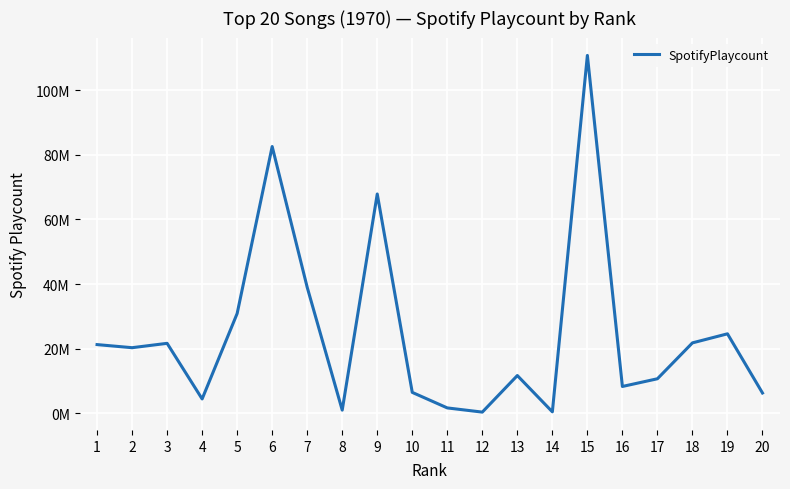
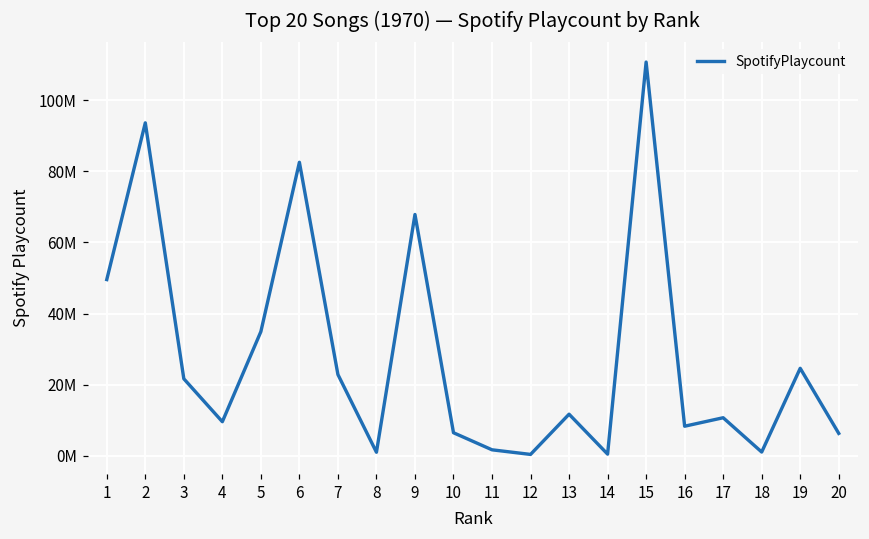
1: 21000000 -> 50000000
2: 20000000 -> 94000000
4: 4000000 -> 10000000
5: 31000000 -> 35000000
7: 39000000 -> 23000000
18: 22000000 -> 1000000
